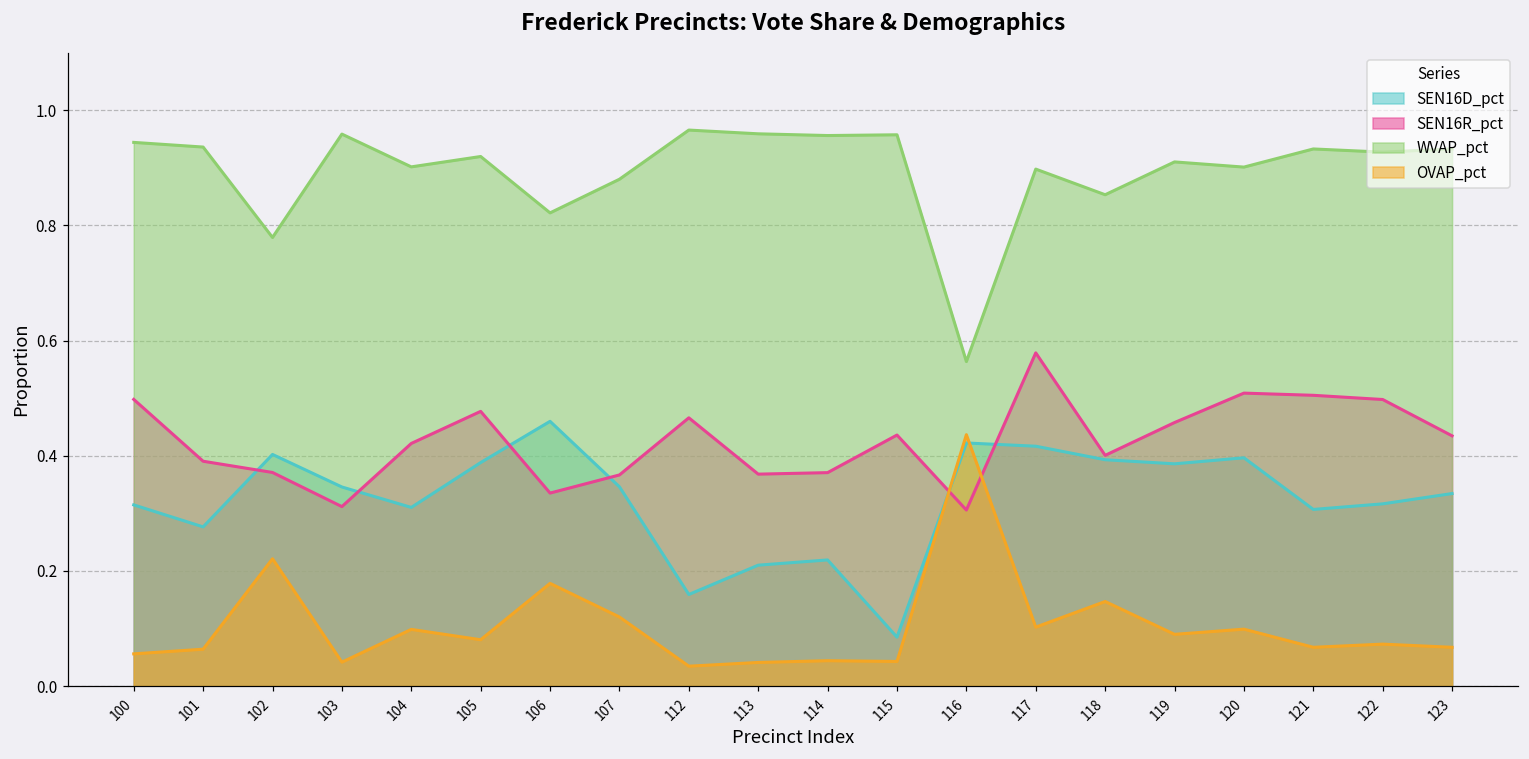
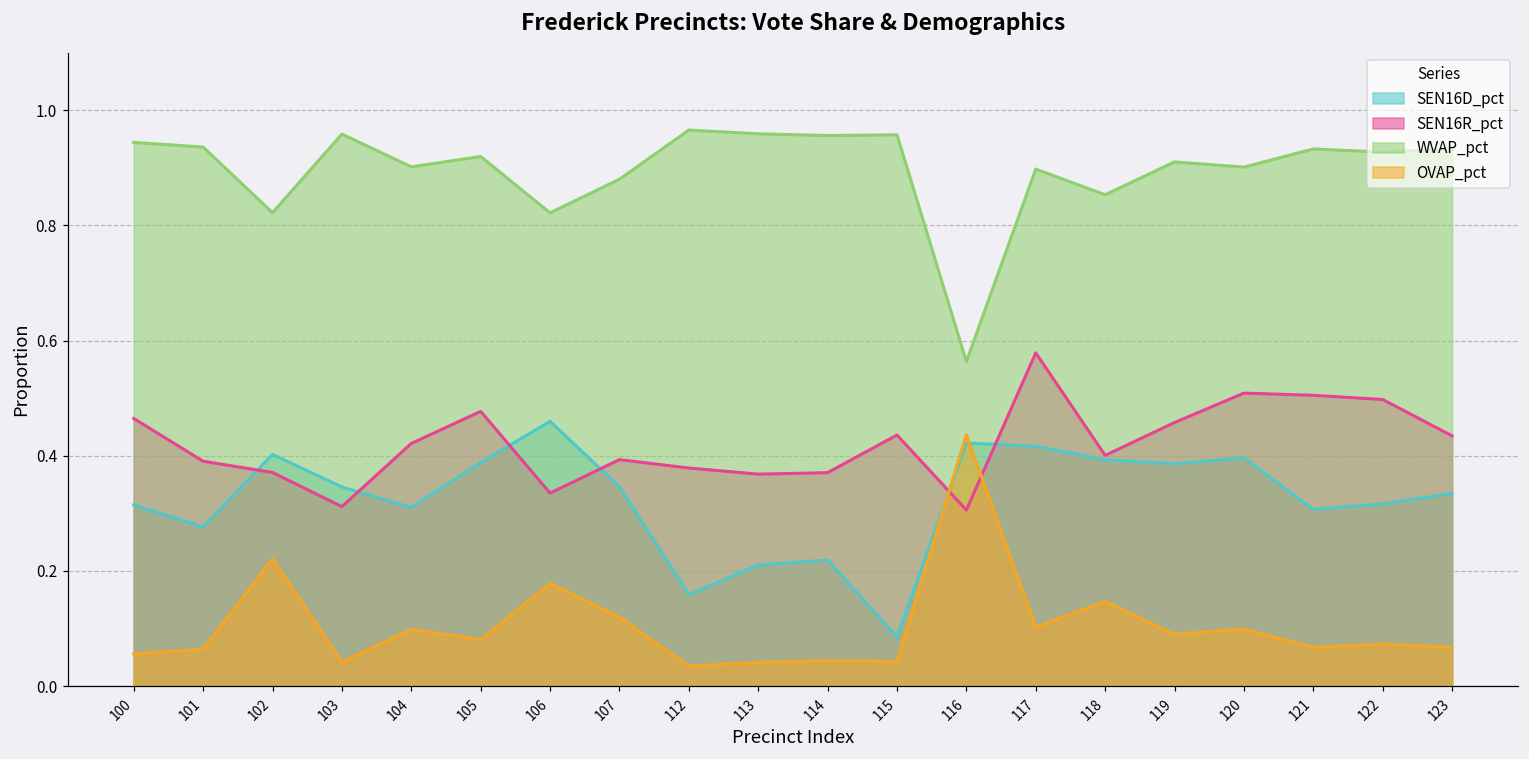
SEN16R_pct, 100: 0.50 -> 0.46
WVAP_pct, 102: 0.78 -> 0.82
SEN16R_pct, 107: 0.37 -> 0.39
SEN16R_pct, 112: 0.47 -> 0.38
